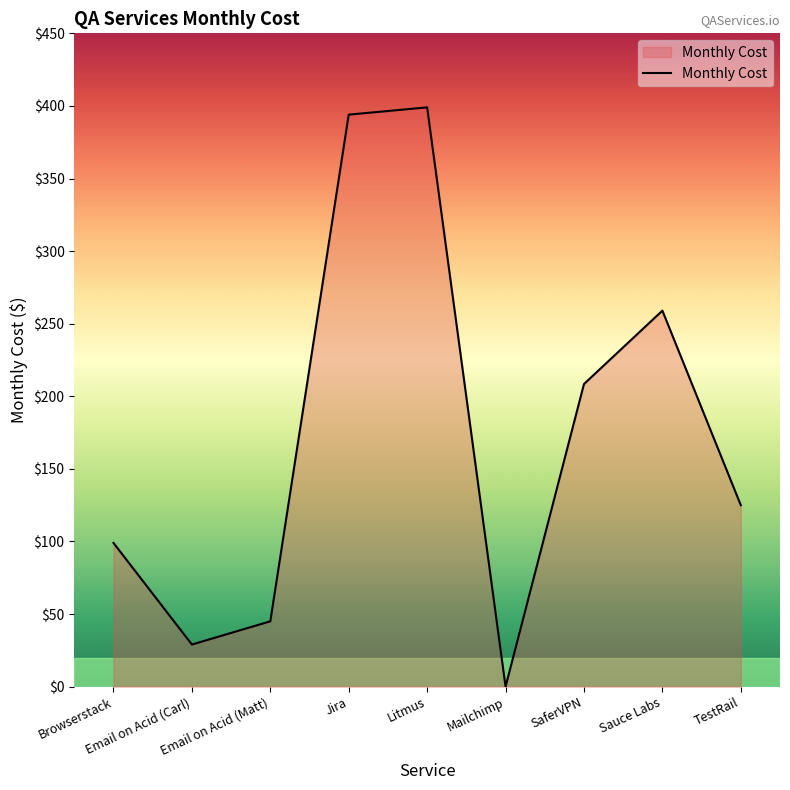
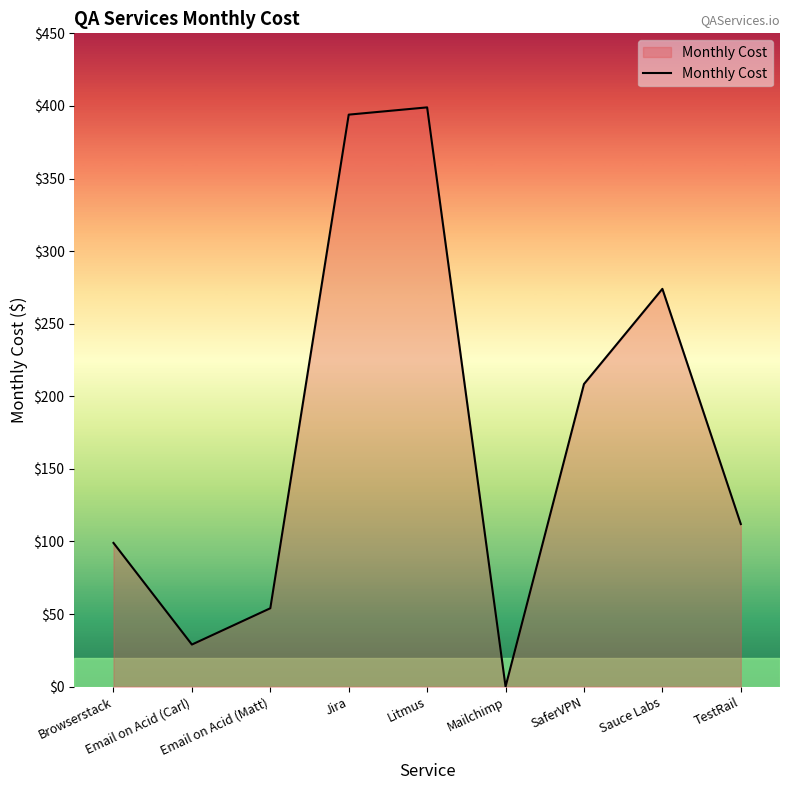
Email on Acid (Matt): $45 -> $54
Sauce Labs: $259 -> $274
TestRail: $125 -> $112
